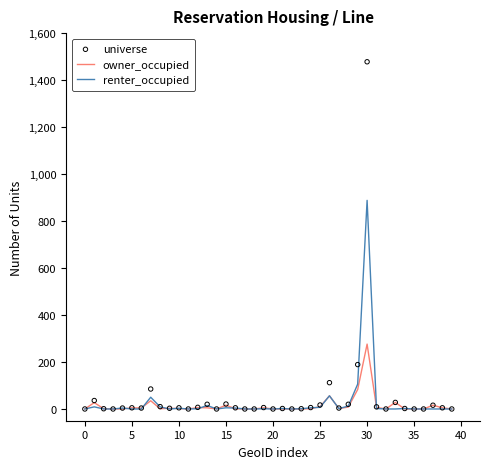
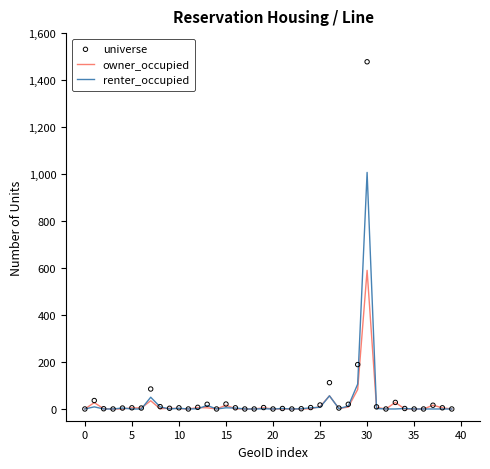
owner_occupied, 30: 280 -> 590
renter_occupied, 30: 890 -> 1,010
